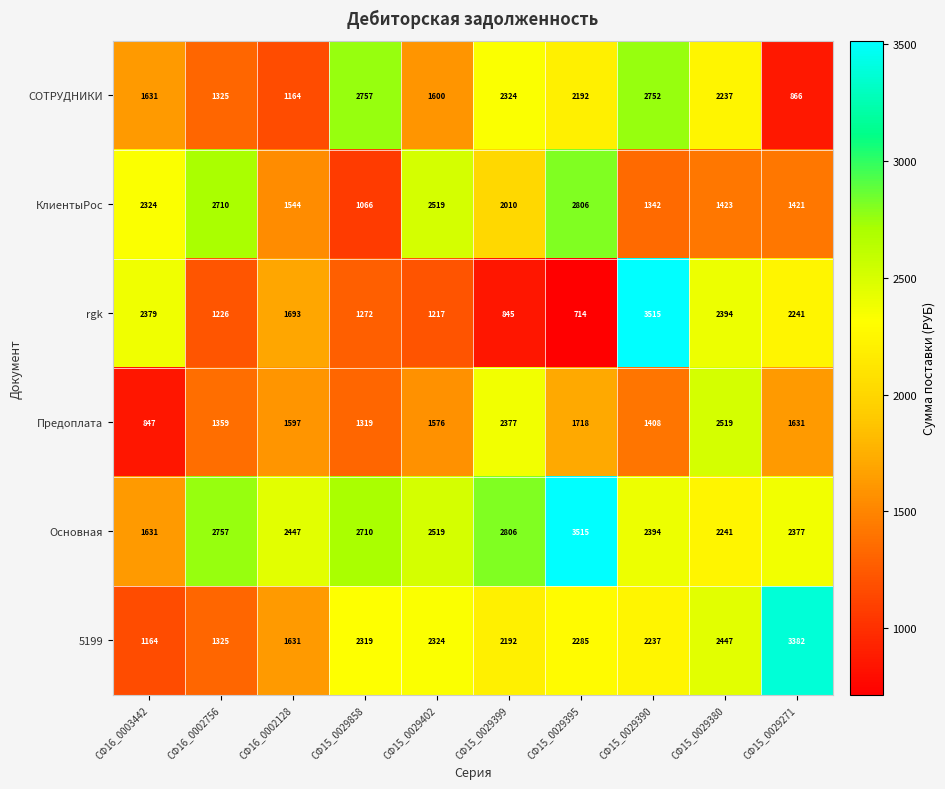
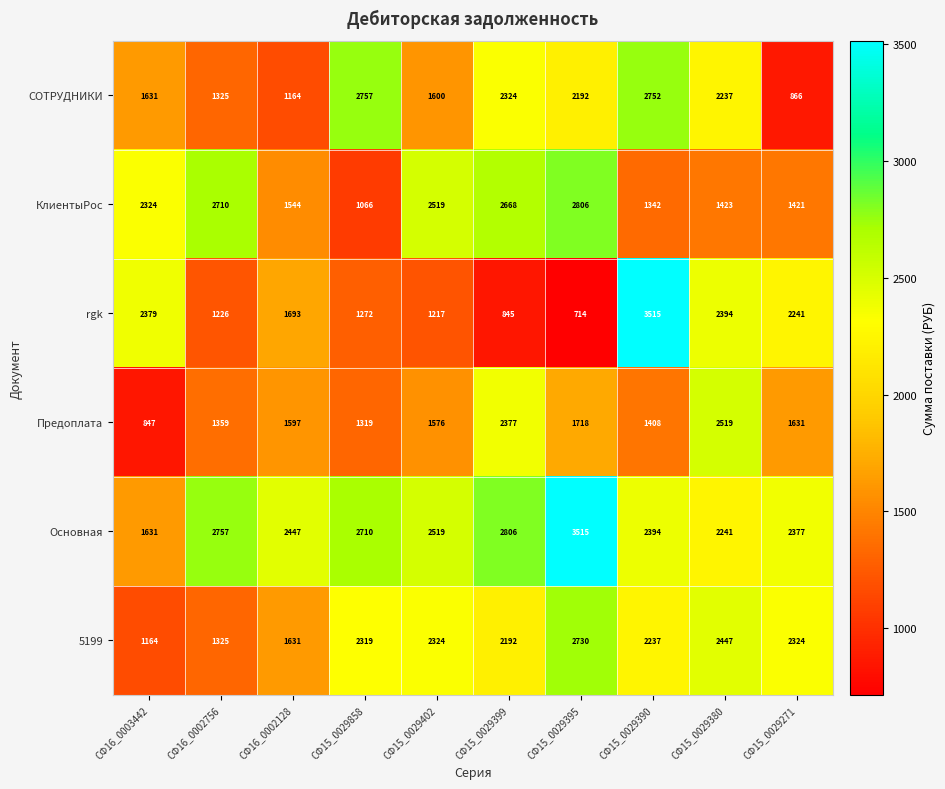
КлиентыРос, СФ15_0029399: 2010 -> 2668
5199, СФ15_0029395: 2285 -> 2730
5199, СФ15_0029271: 3382 -> 2324
